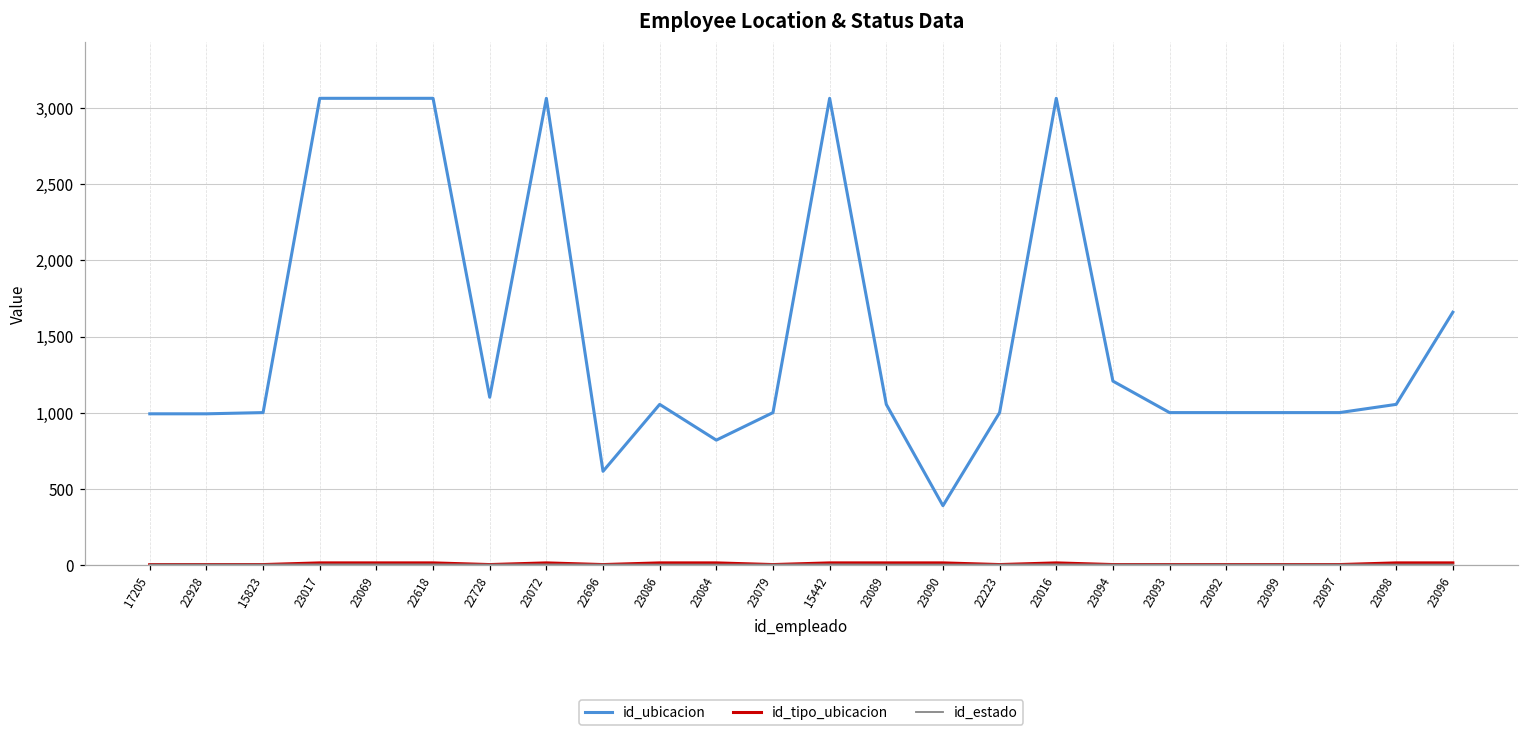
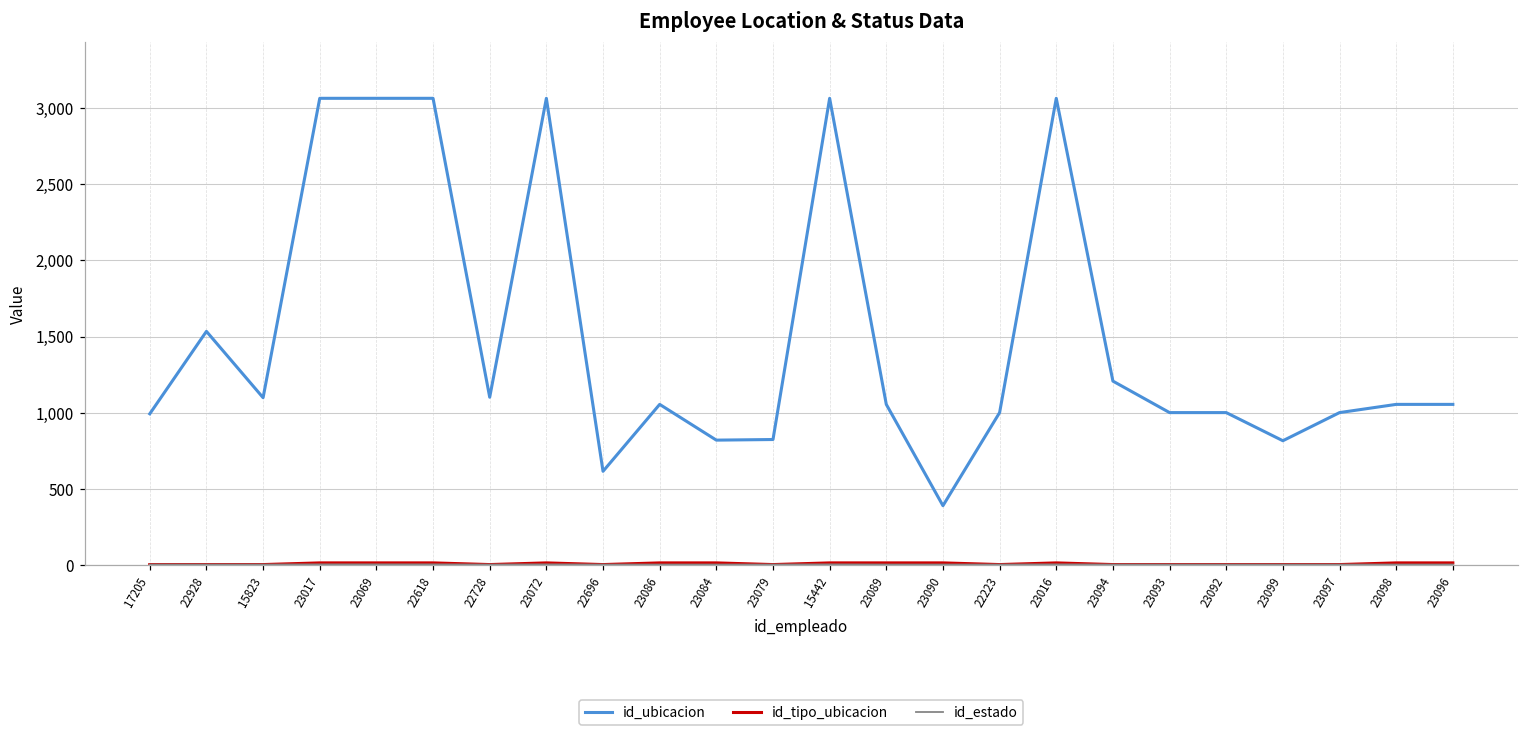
id_ubicacion, 22928: 990 -> 1,530
id_ubicacion, 15823: 1,000 -> 1,100
id_ubicacion, 23079: 1,000 -> 820
id_ubicacion, 23099: 1,000 -> 820
id_ubicacion, 23096: 1,660 -> 1,050
